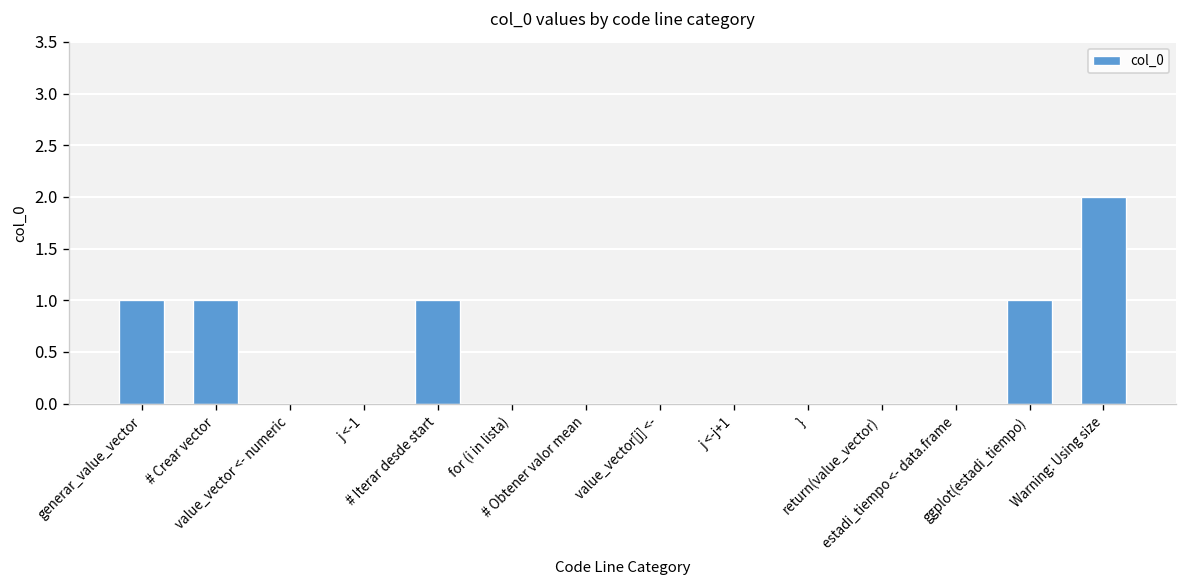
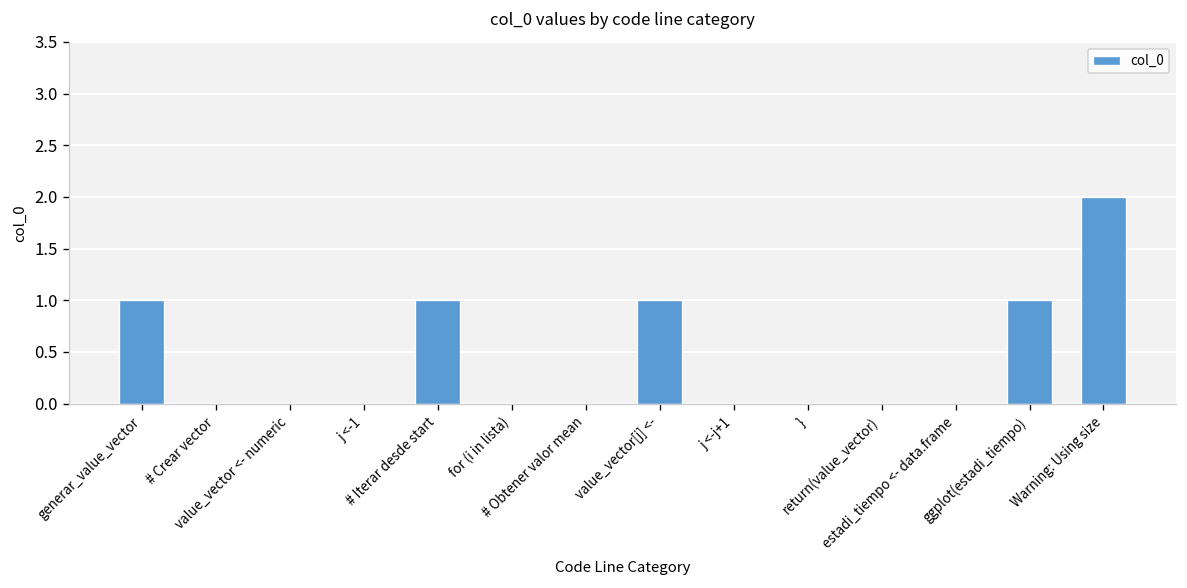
# Crear vector: 1 -> 0
value_vector[j] <-: 0 -> 1
